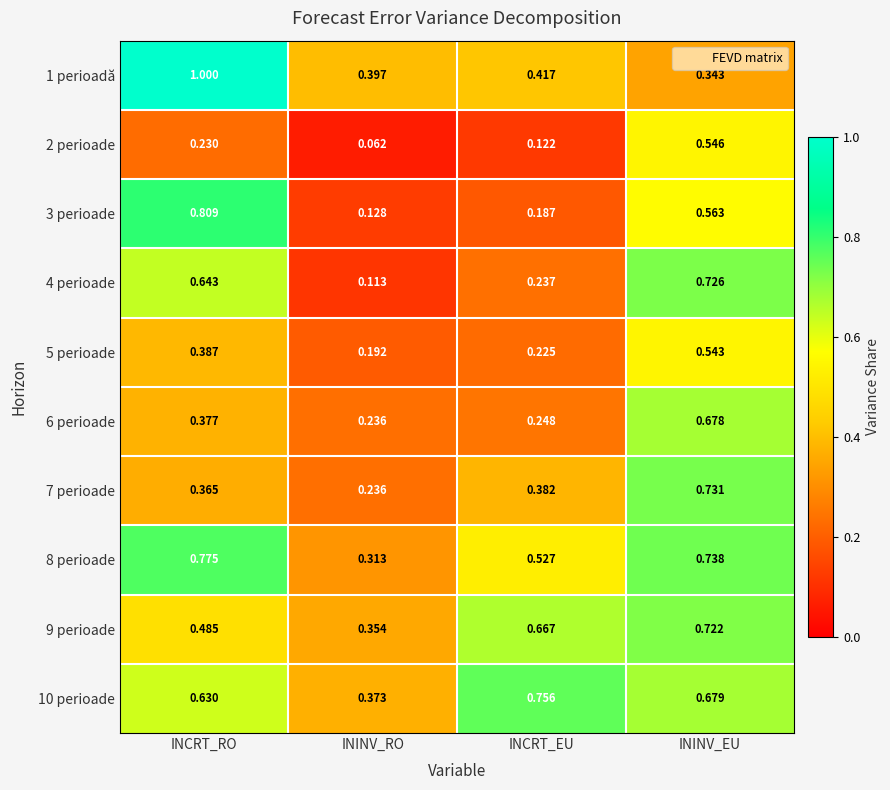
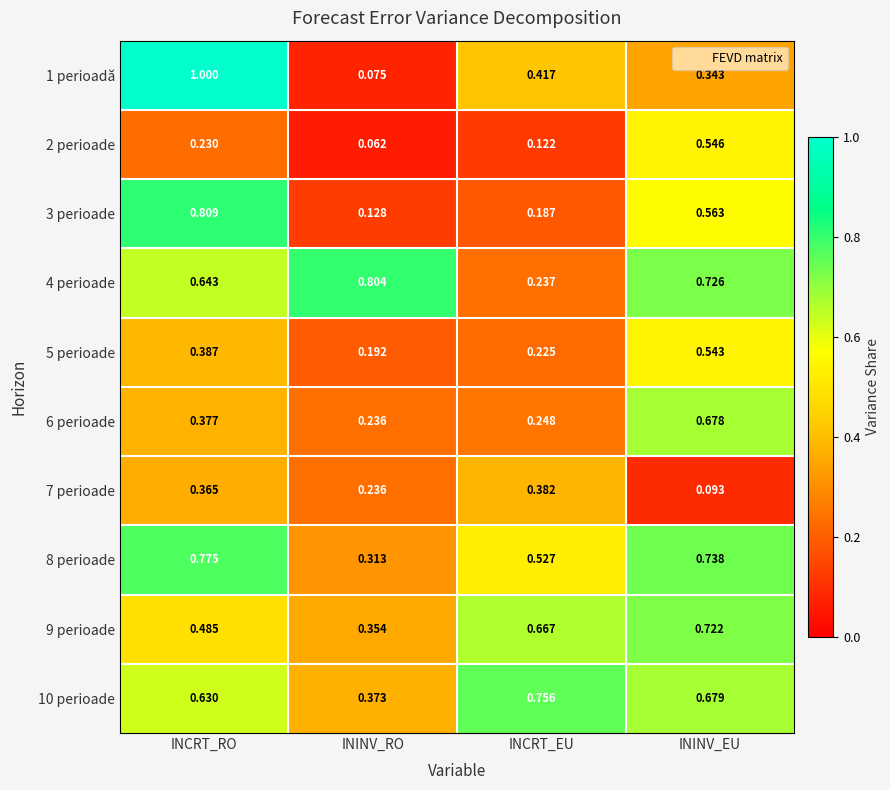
1 perioadă, ININV_RO: 0.397 -> 0.075
4 perioade, ININV_RO: 0.113 -> 0.804
7 perioade, ININV_EU: 0.731 -> 0.093
